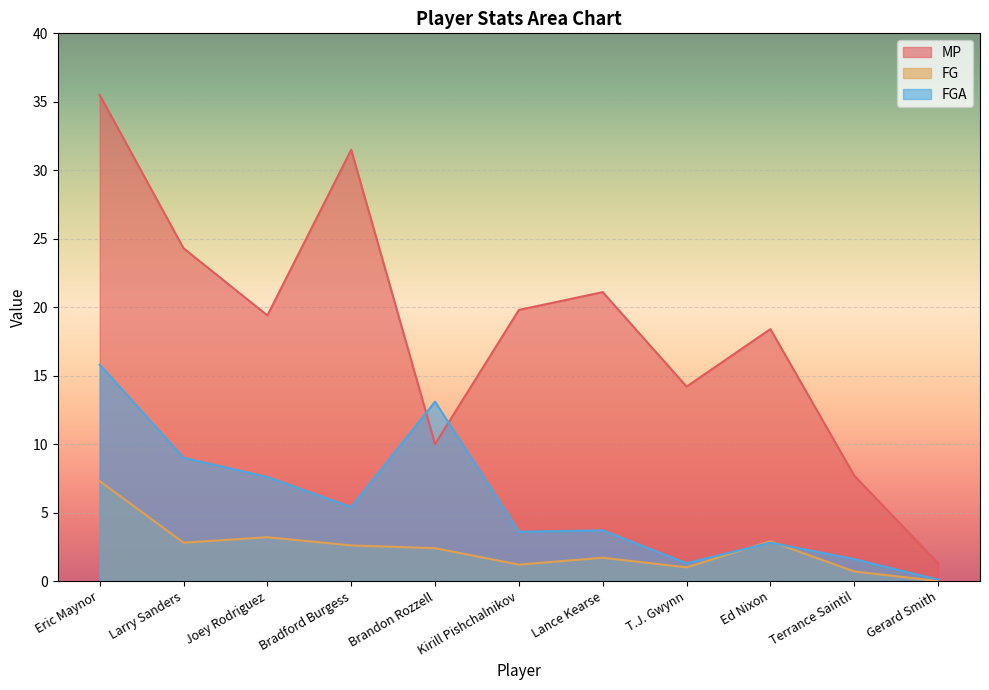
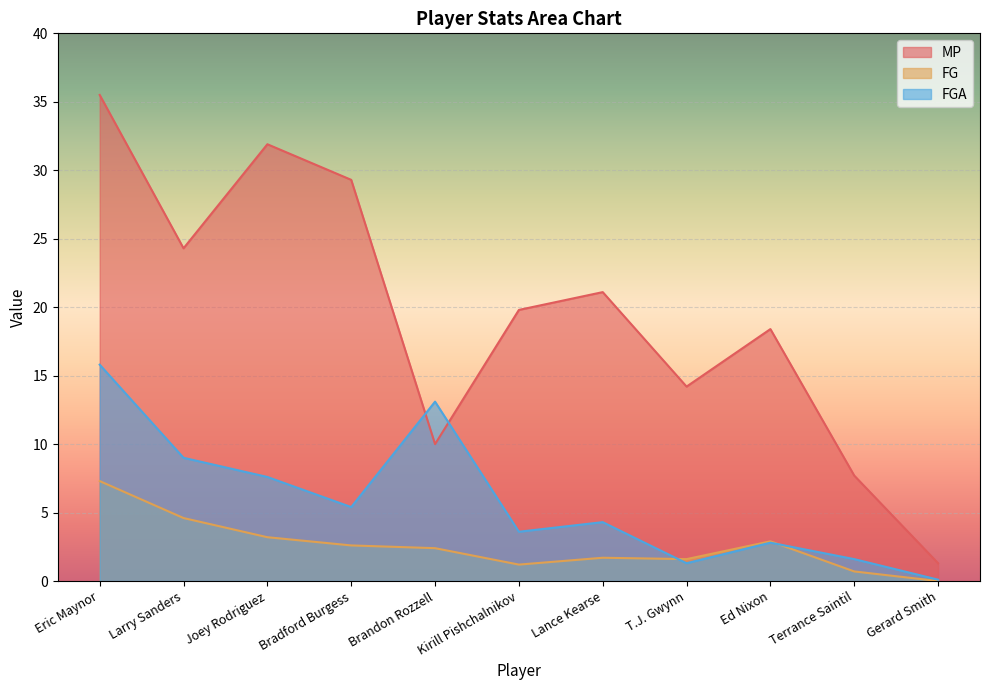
FG, Larry Sanders: 2.8 -> 4.6
MP, Joey Rodriguez: 19.4 -> 31.9
MP, Bradford Burgess: 31.5 -> 29.3
FGA, Lance Kearse: 3.7 -> 4.3
FG, T.J. Gwynn: 1.0 -> 1.6
